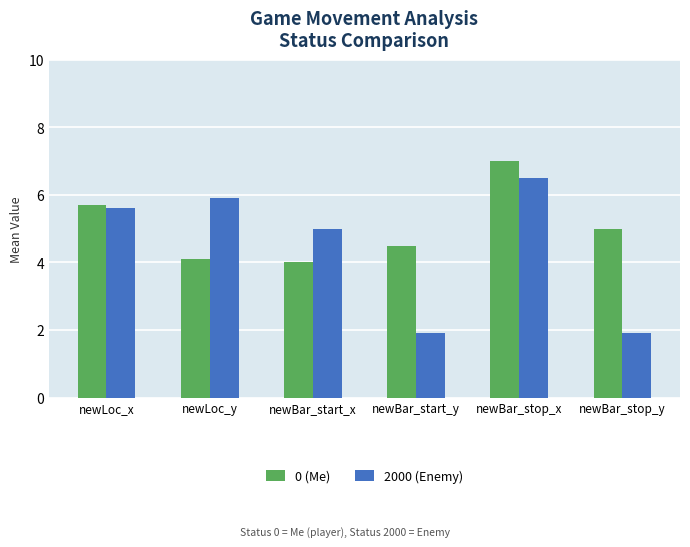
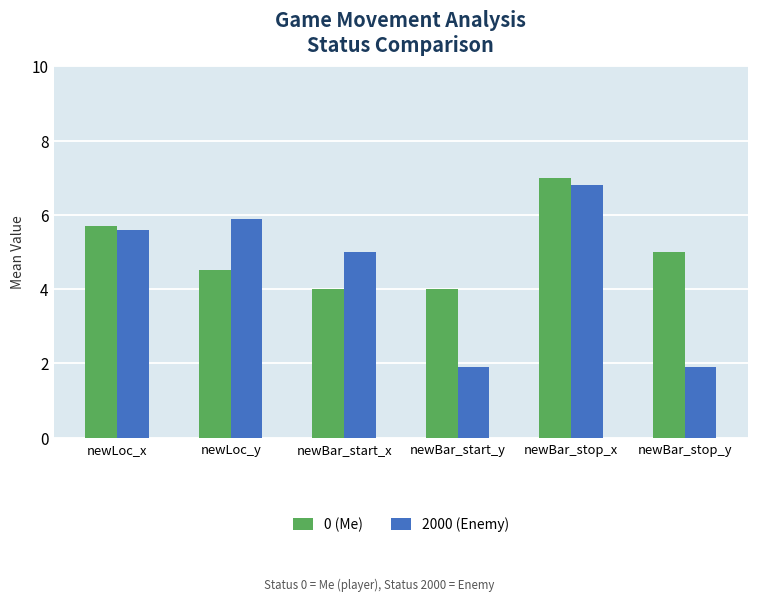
0 (Me), newLoc_y: 4.1 -> 4.5
0 (Me), newBar_start_y: 4.5 -> 4.0
2000 (Enemy), newBar_stop_x: 6.5 -> 6.8
